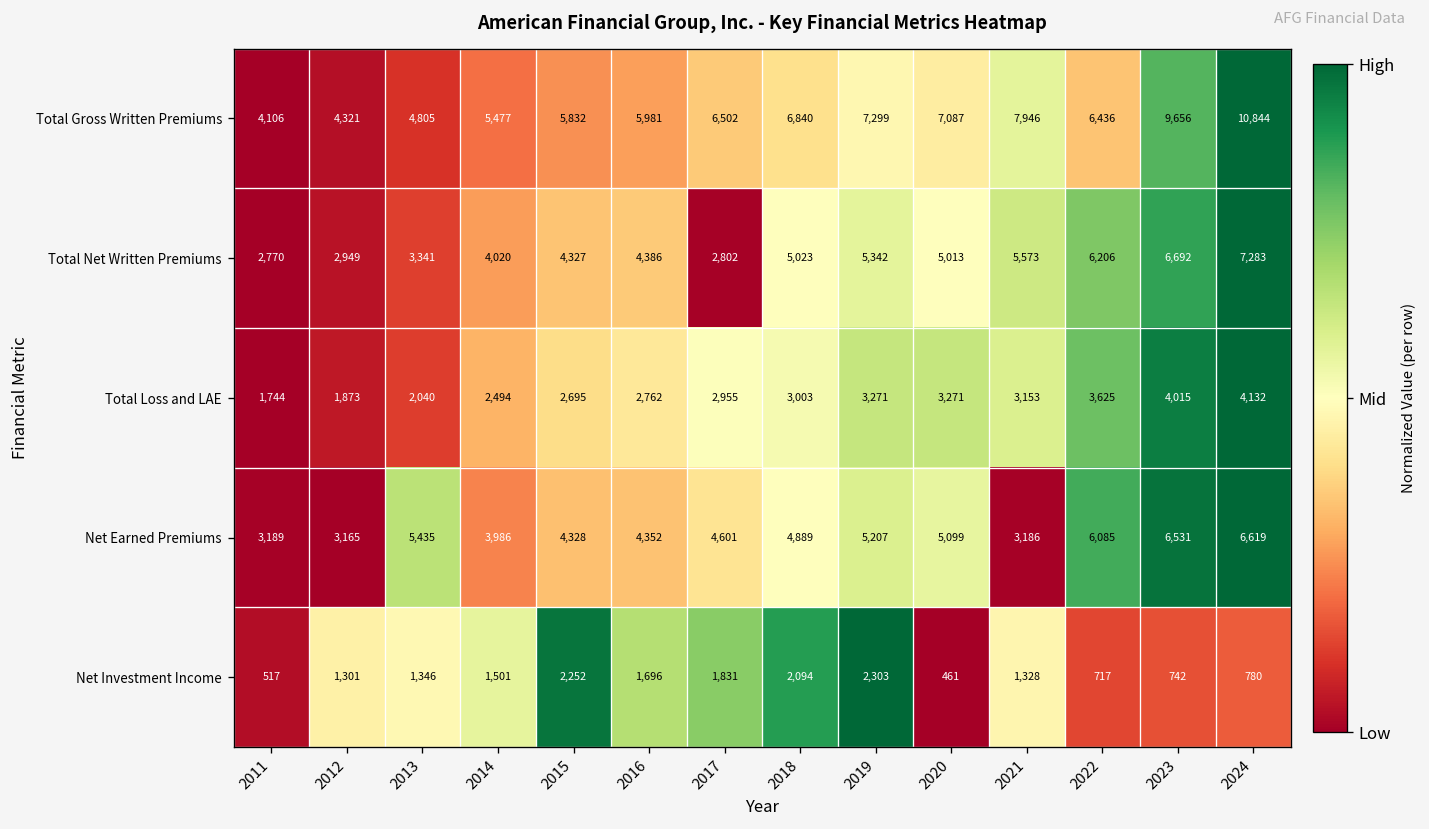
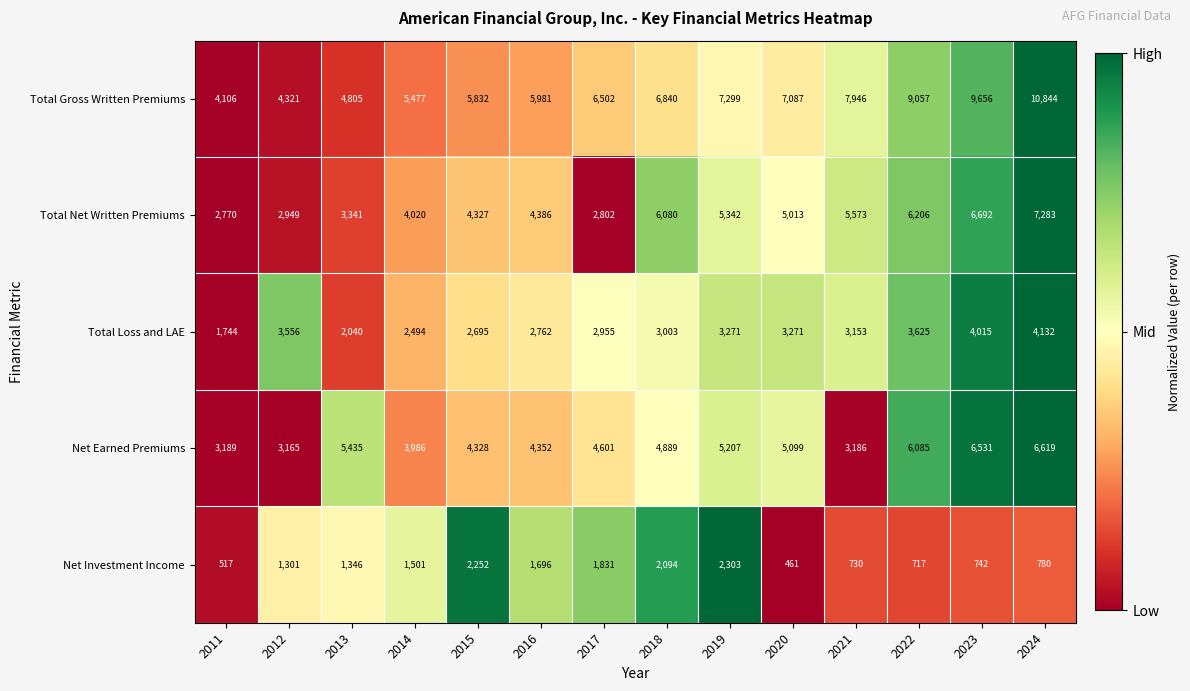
Total Gross Written Premiums, 2022: 6,436 -> 9,057
Total Net Written Premiums, 2018: 5,023 -> 6,080
Total Loss and LAE, 2012: 1,873 -> 3,556
Net Investment Income, 2021: 1,328 -> 730
